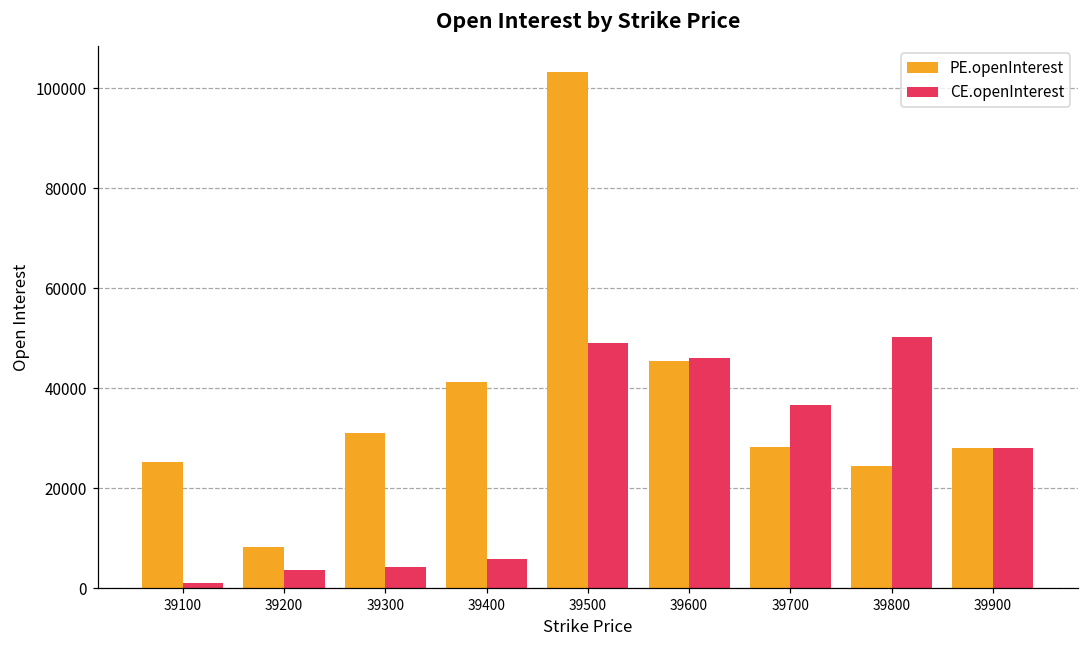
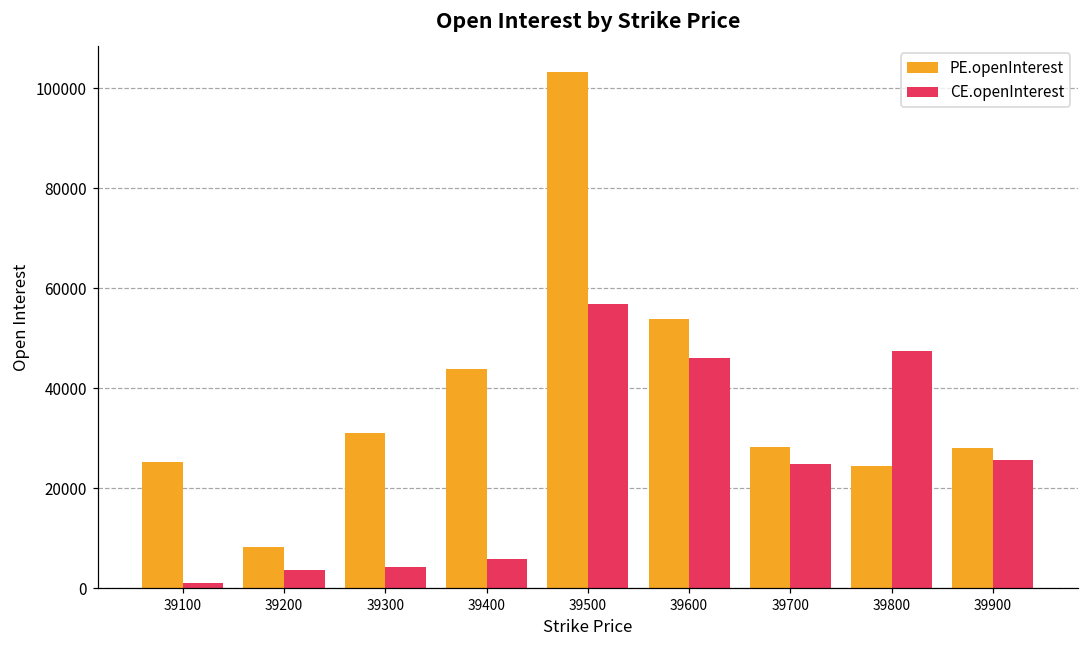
PE.openInterest, 39400: 41000 -> 44000
CE.openInterest, 39500: 49000 -> 57000
PE.openInterest, 39600: 46000 -> 54000
CE.openInterest, 39700: 37000 -> 25000
CE.openInterest, 39800: 50000 -> 47000
CE.openInterest, 39900: 28000 -> 26000
